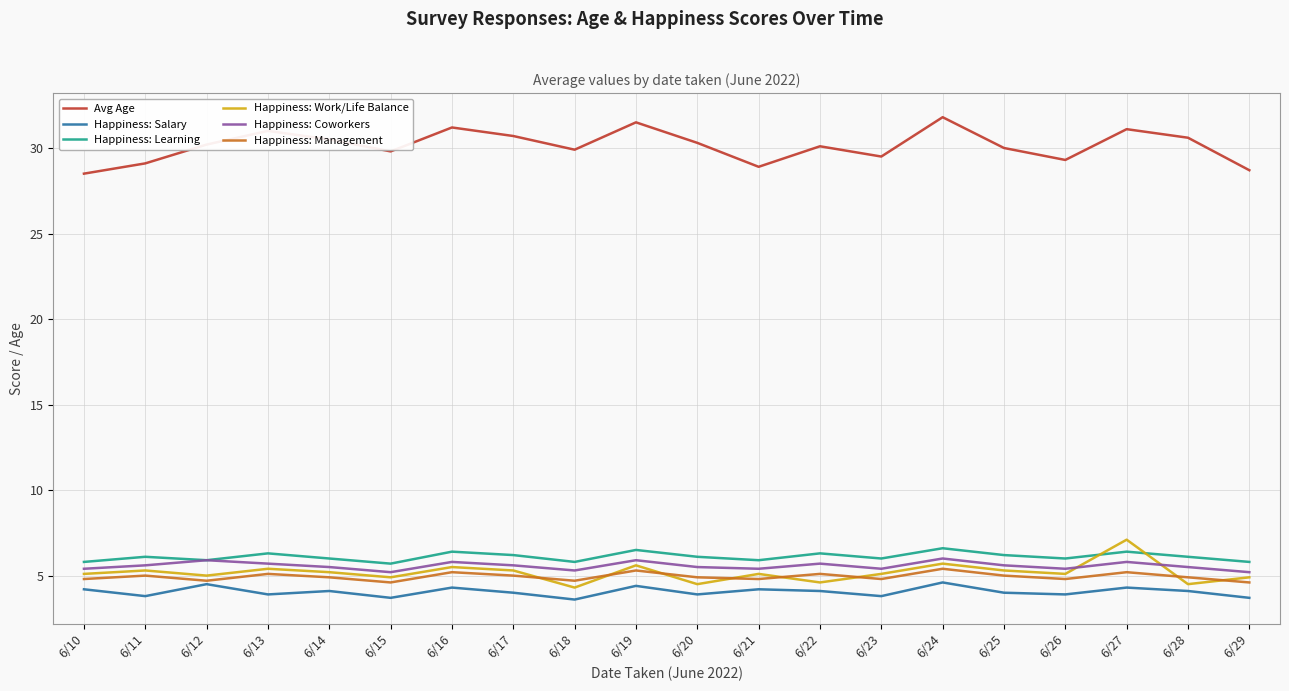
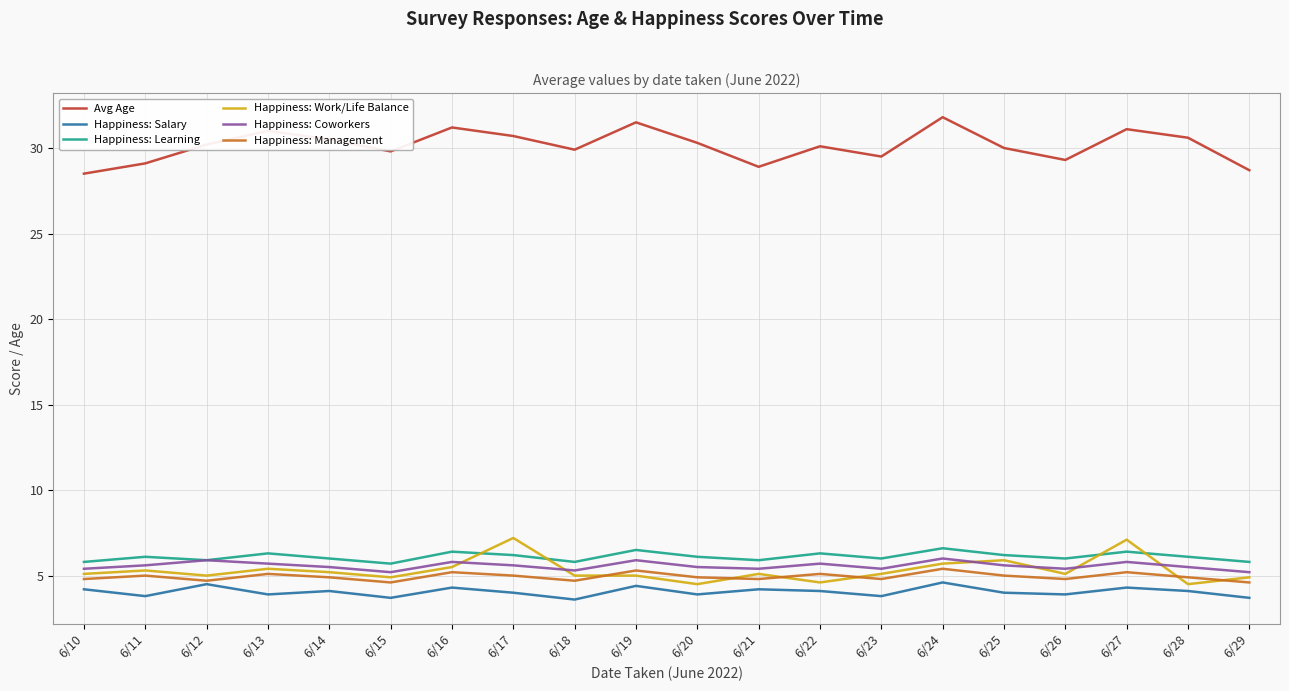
Happiness: Work/Life Balance, 6/17: 5.3 -> 7.2
Happiness: Work/Life Balance, 6/18: 4.3 -> 5.0
Happiness: Work/Life Balance, 6/19: 5.6 -> 5.0
Happiness: Work/Life Balance, 6/25: 5.3 -> 5.9
